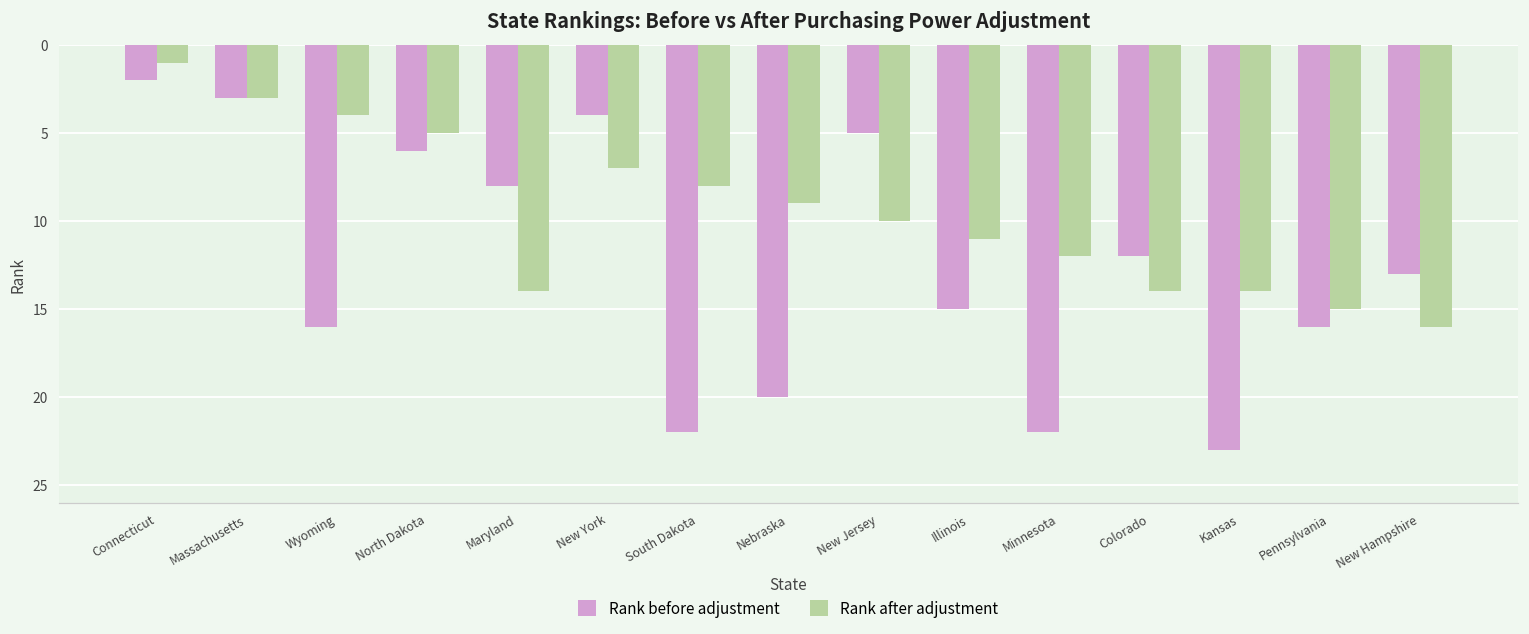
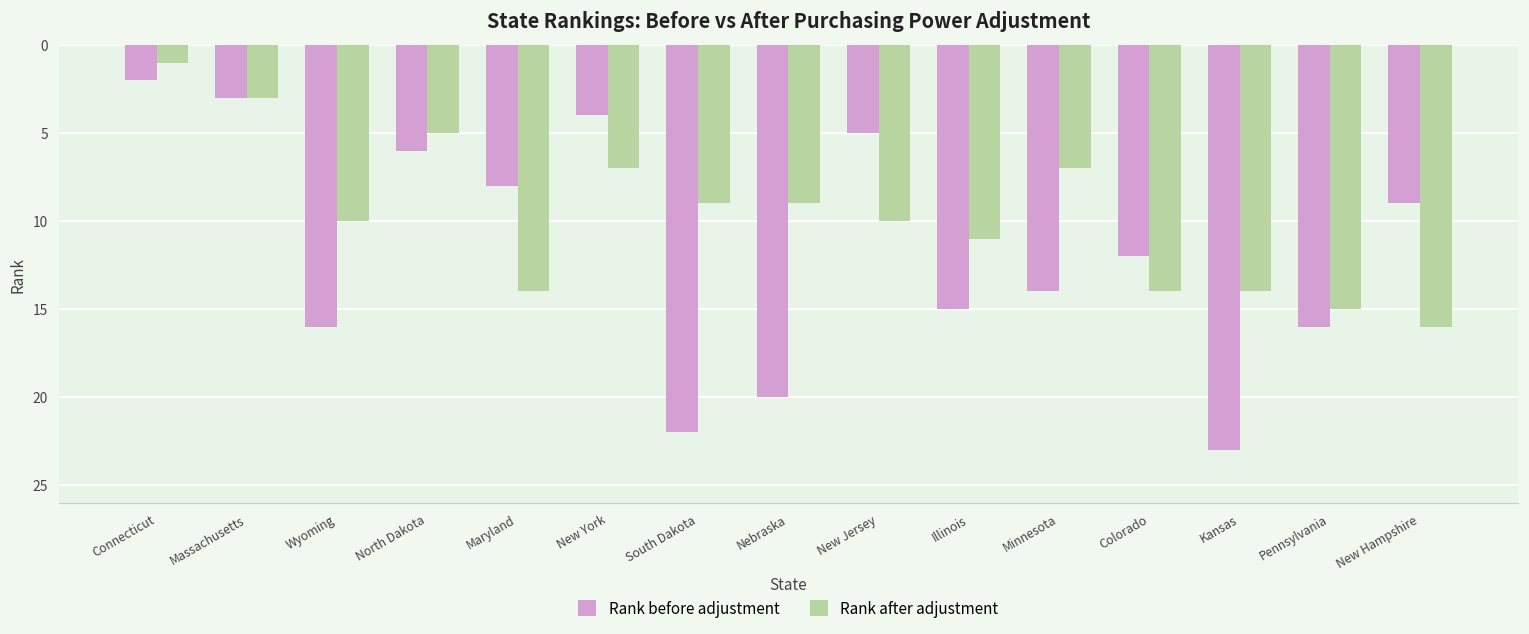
Rank after adjustment, Wyoming: 4 -> 10
Rank after adjustment, South Dakota: 8 -> 9
Rank before adjustment, Minnesota: 22 -> 14
Rank after adjustment, Minnesota: 12 -> 7
Rank before adjustment, New Hampshire: 13 -> 9
